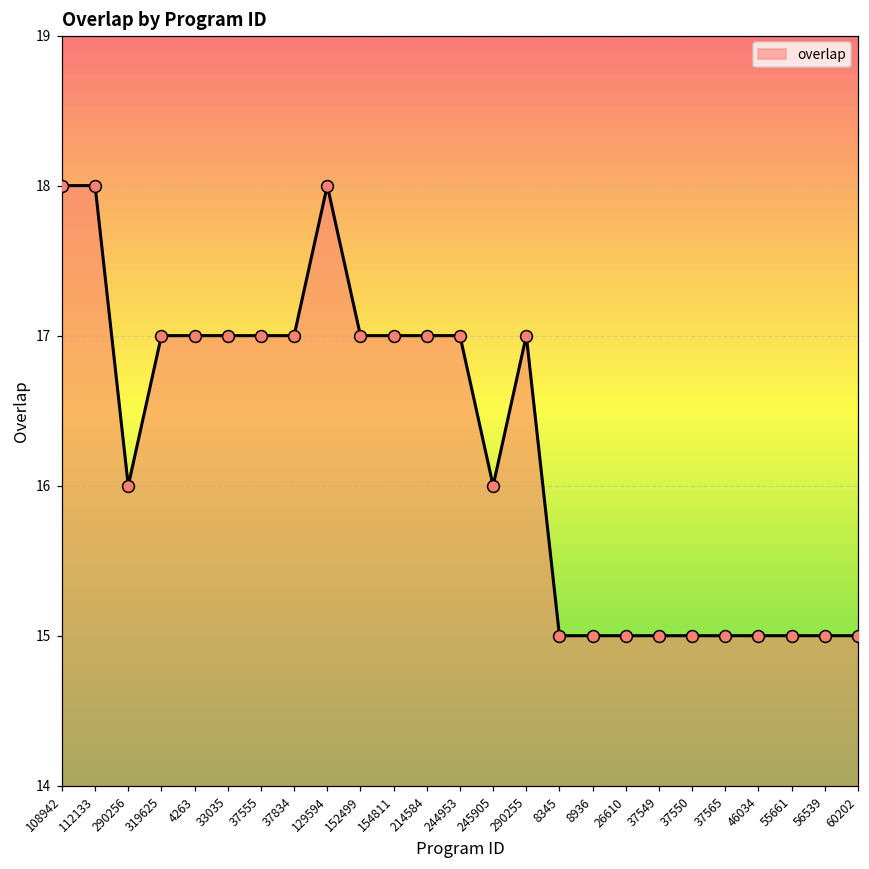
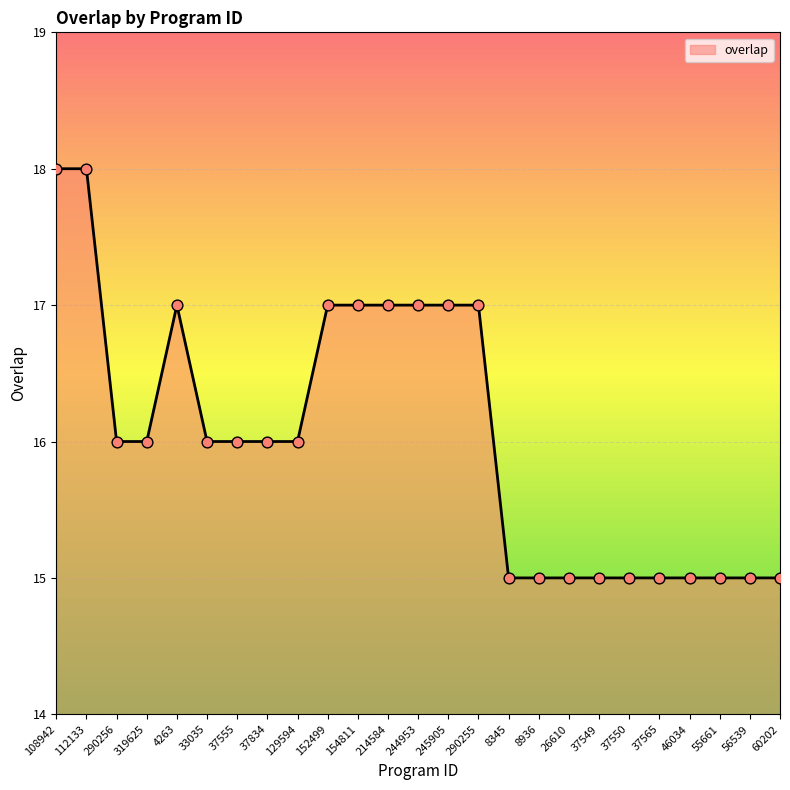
319625: 17 -> 16
33035: 17 -> 16
37555: 17 -> 16
37834: 17 -> 16
129594: 18 -> 16
245905: 16 -> 17
